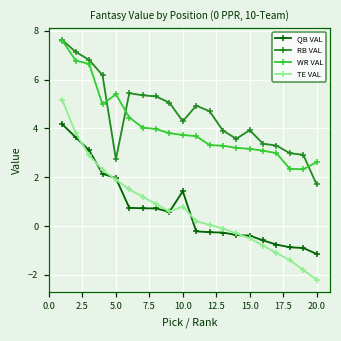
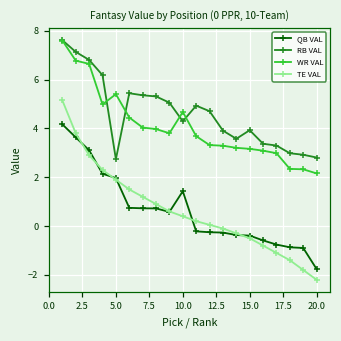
WR VAL, 10.0: 3.7 -> 4.7
TE VAL, 10.0: 0.8 -> 0.4
QB VAL, 20.0: -1.1 -> -1.8
RB VAL, 20.0: 1.7 -> 2.8
WR VAL, 20.0: 2.6 -> 2.2
